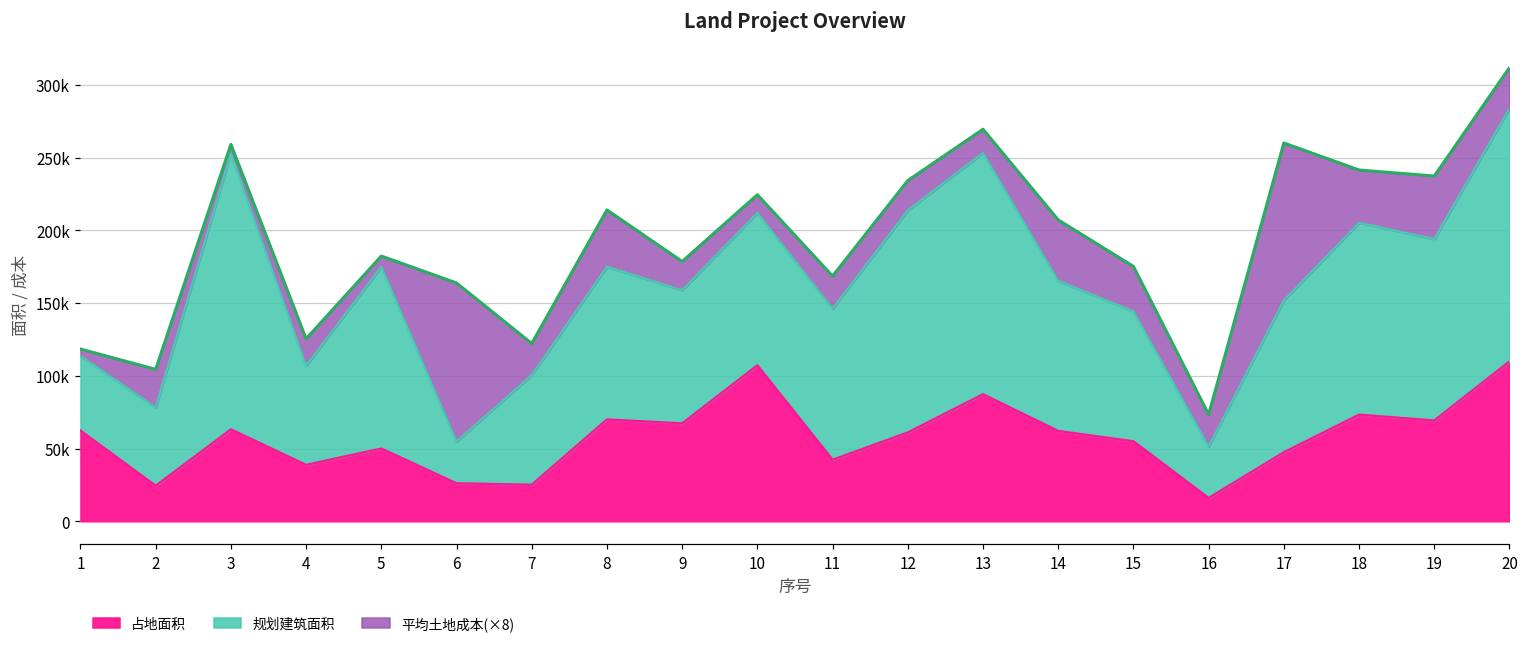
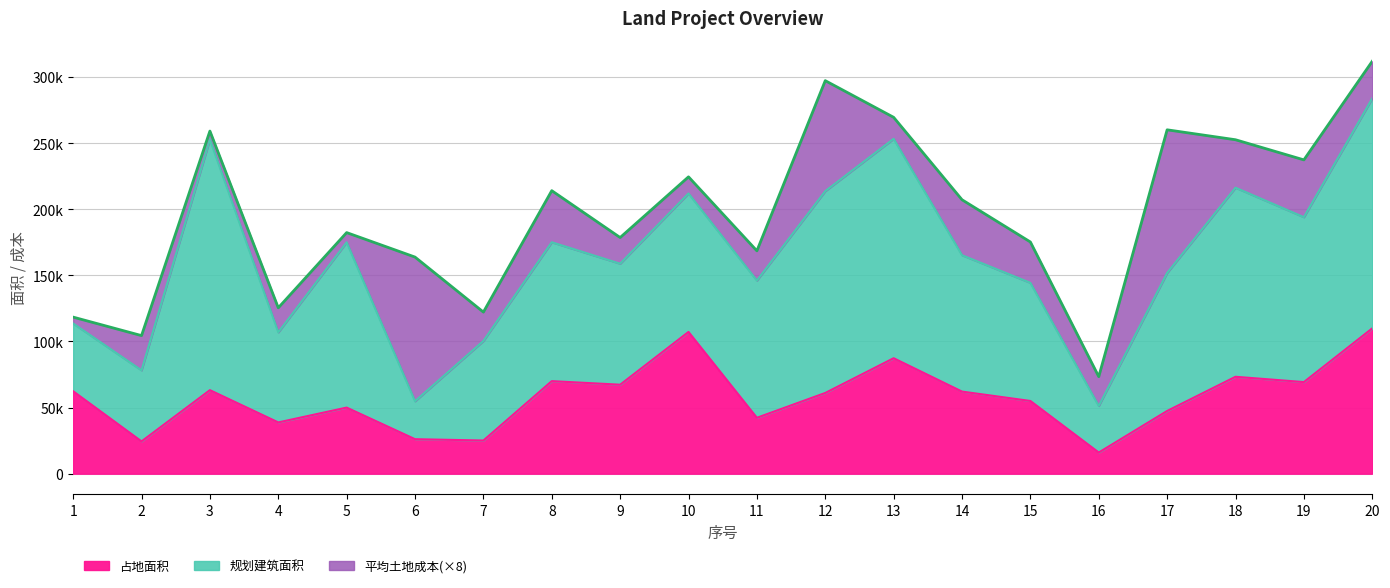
平均土地成本(×8), 12: 21000 -> 84000
规划建筑面积, 18: 132000 -> 143000
